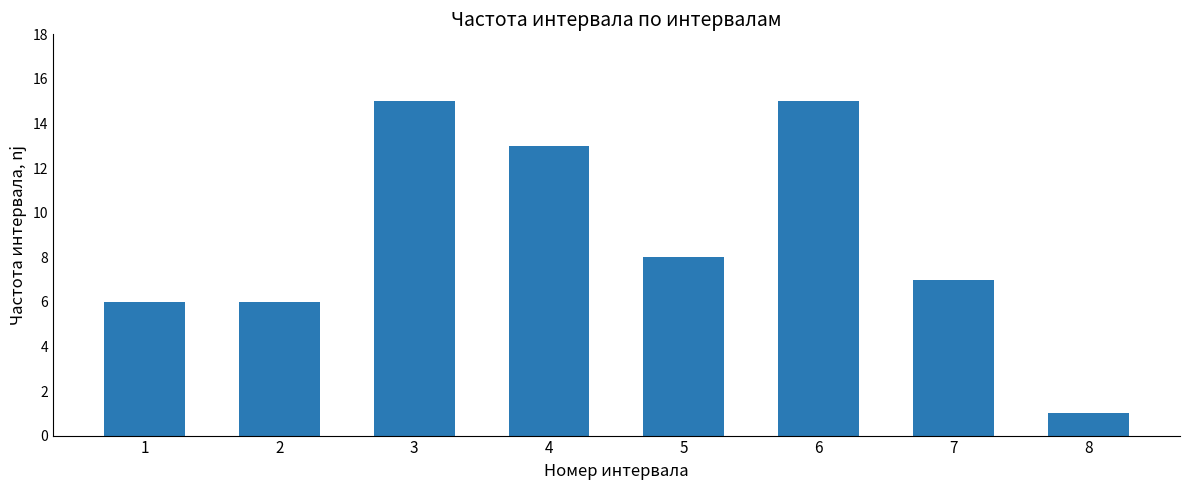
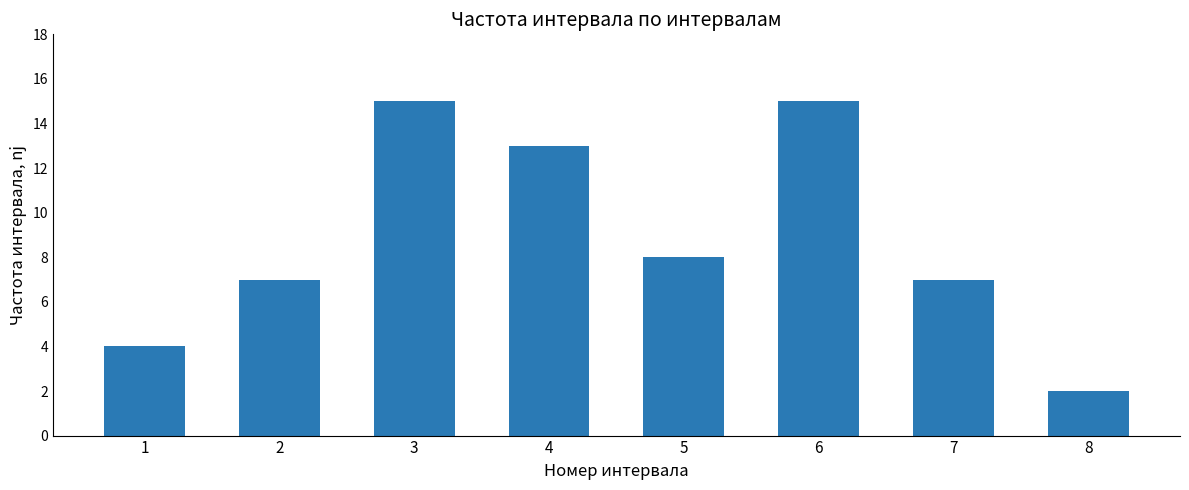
1: 6 -> 4
2: 6 -> 7
8: 1 -> 2
